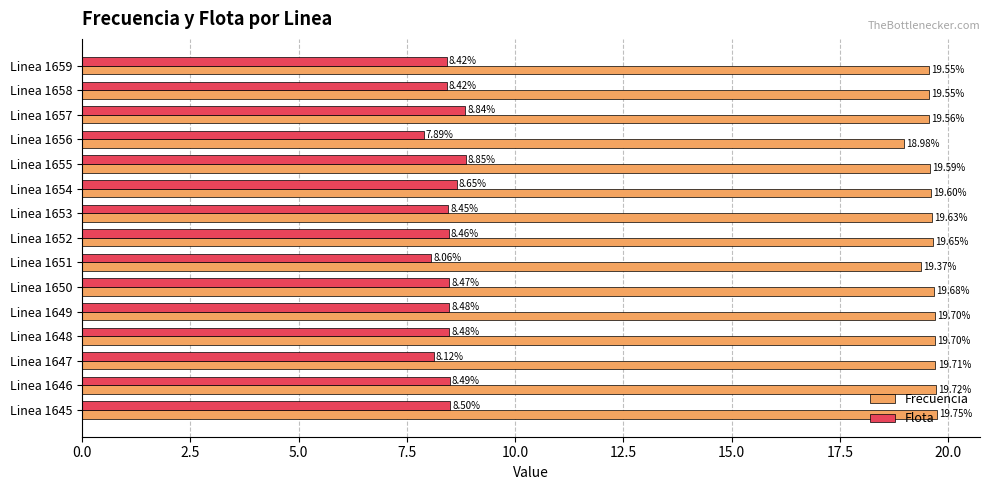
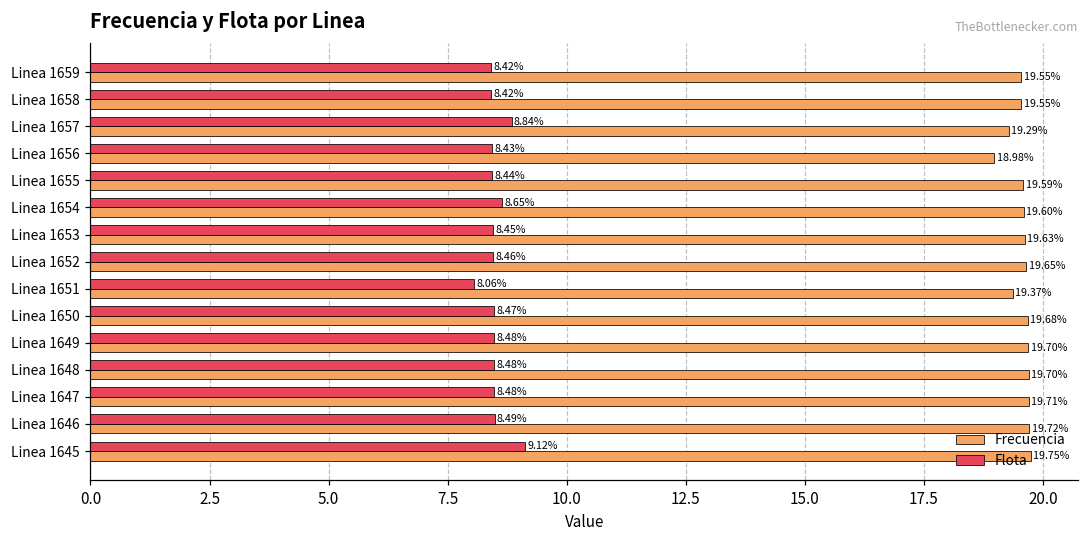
Frecuencia, Linea 1657: 19.56% -> 19.29%
Flota, Linea 1656: 7.89% -> 8.43%
Flota, Linea 1655: 8.85% -> 8.44%
Flota, Linea 1647: 8.12% -> 8.48%
Flota, Linea 1645: 8.50% -> 9.12%
